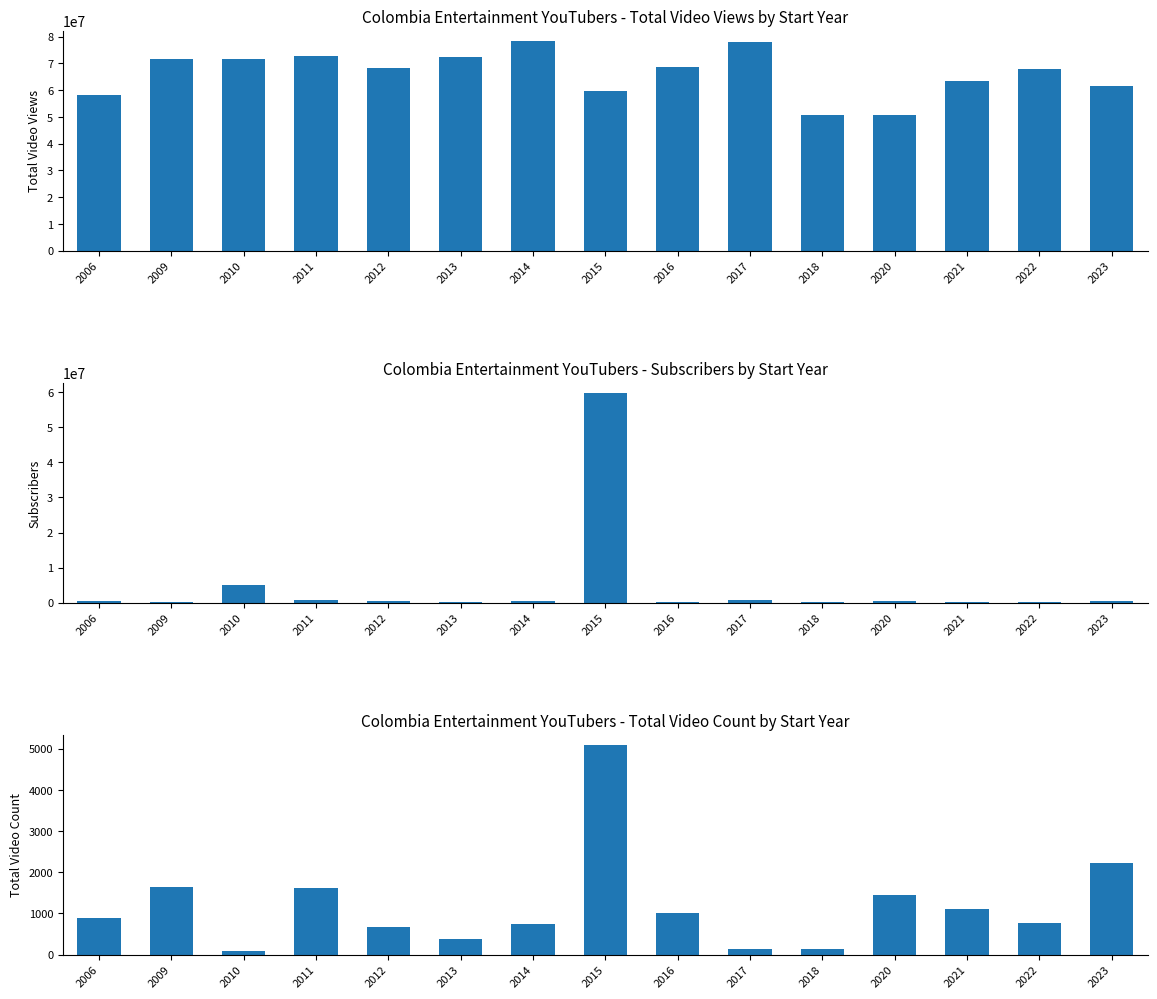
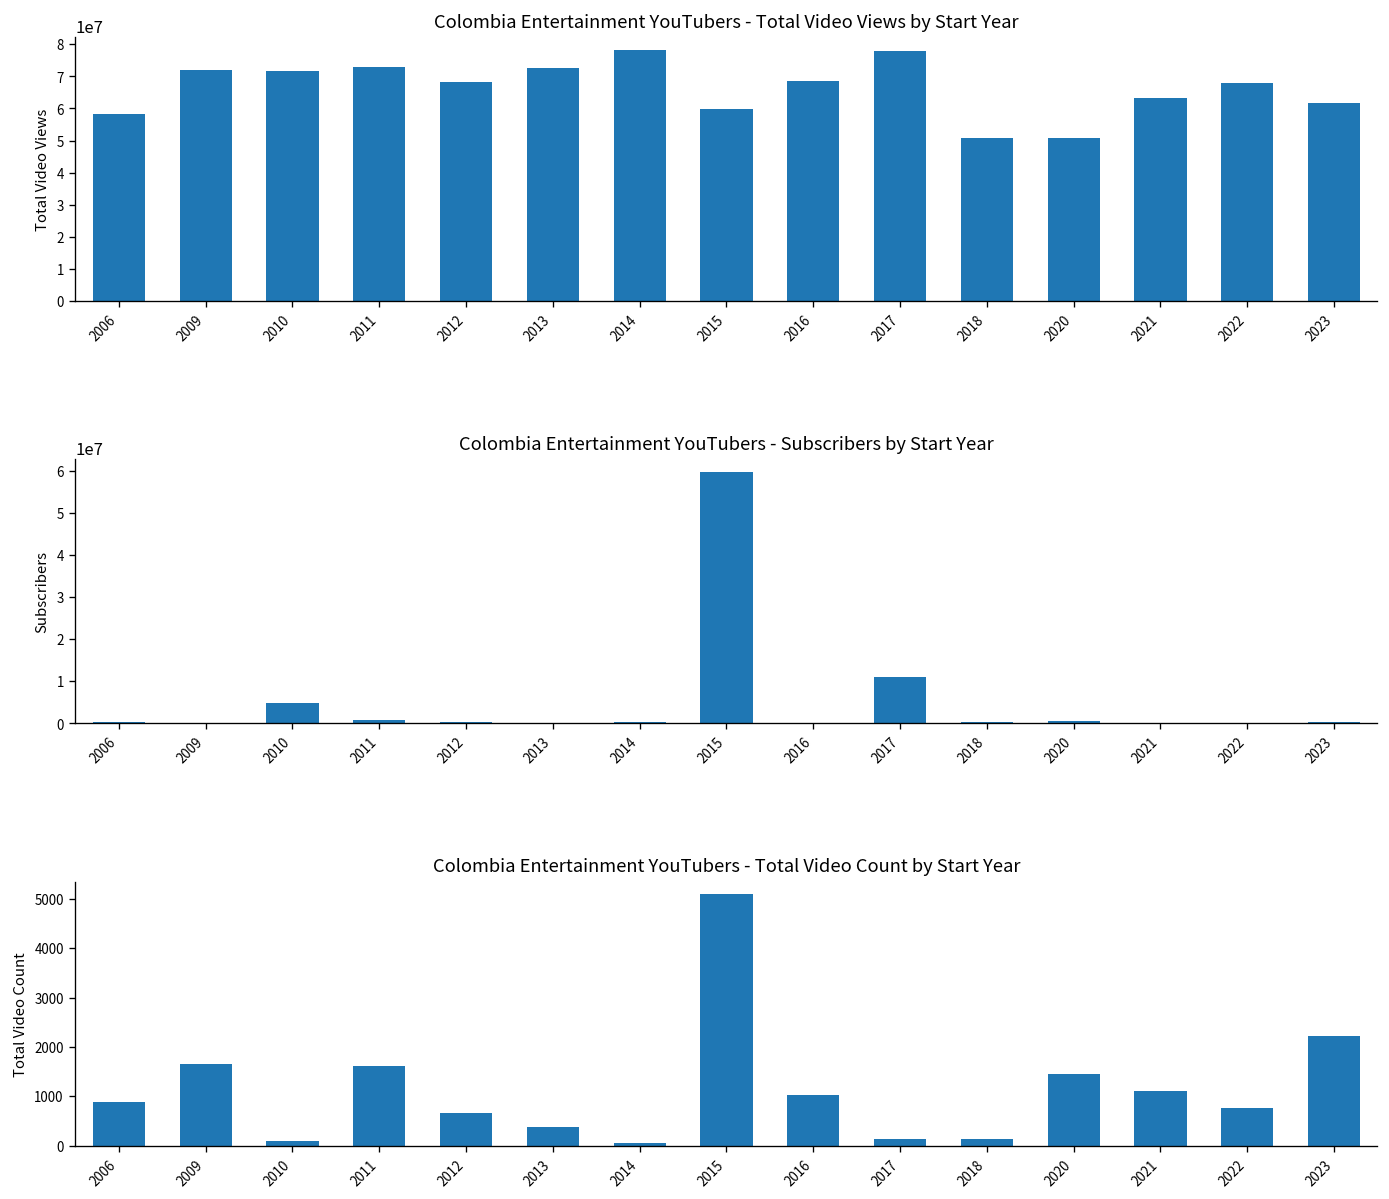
Colombia Entertainment YouTubers - Subscribers by Start Year, 2017: 1000000 -> 11000000
Colombia Entertainment YouTubers - Total Video Count by Start Year, 2014: 700 -> 100
